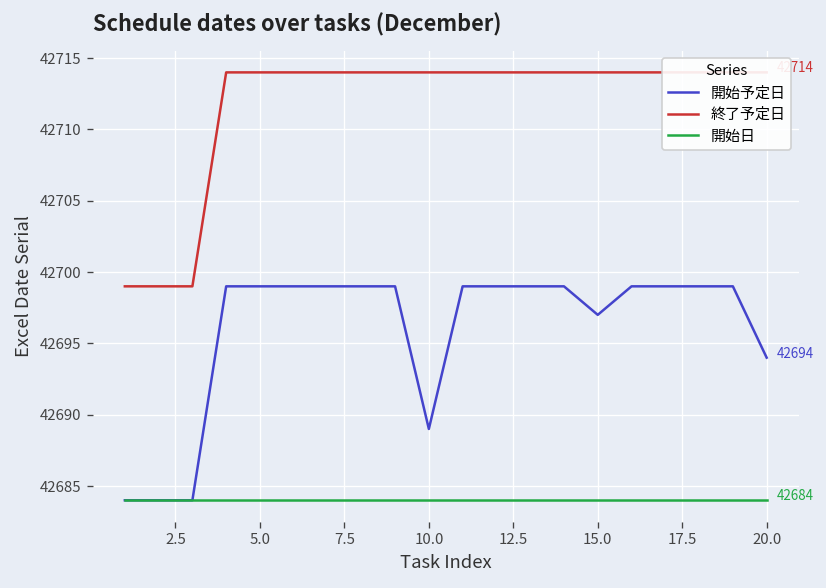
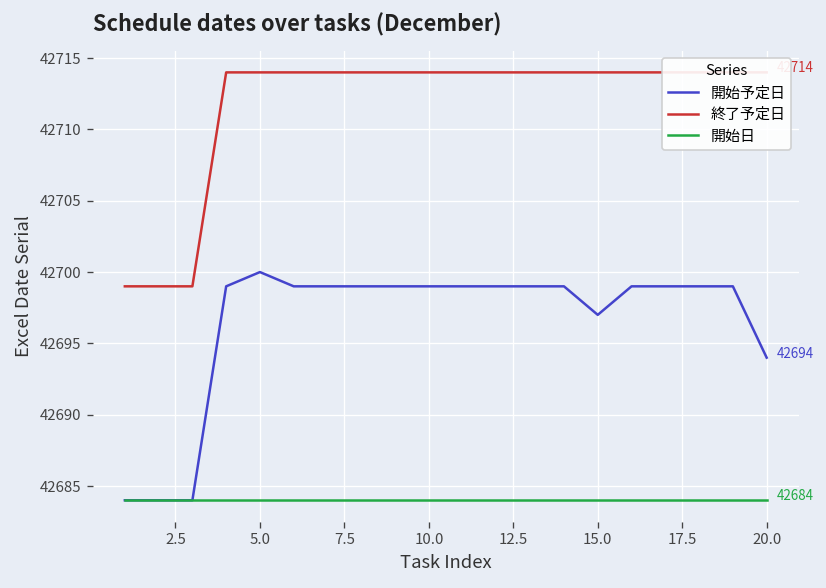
開始予定日, 5.0: 42699 -> 42700
開始予定日, 10.0: 42689 -> 42699
